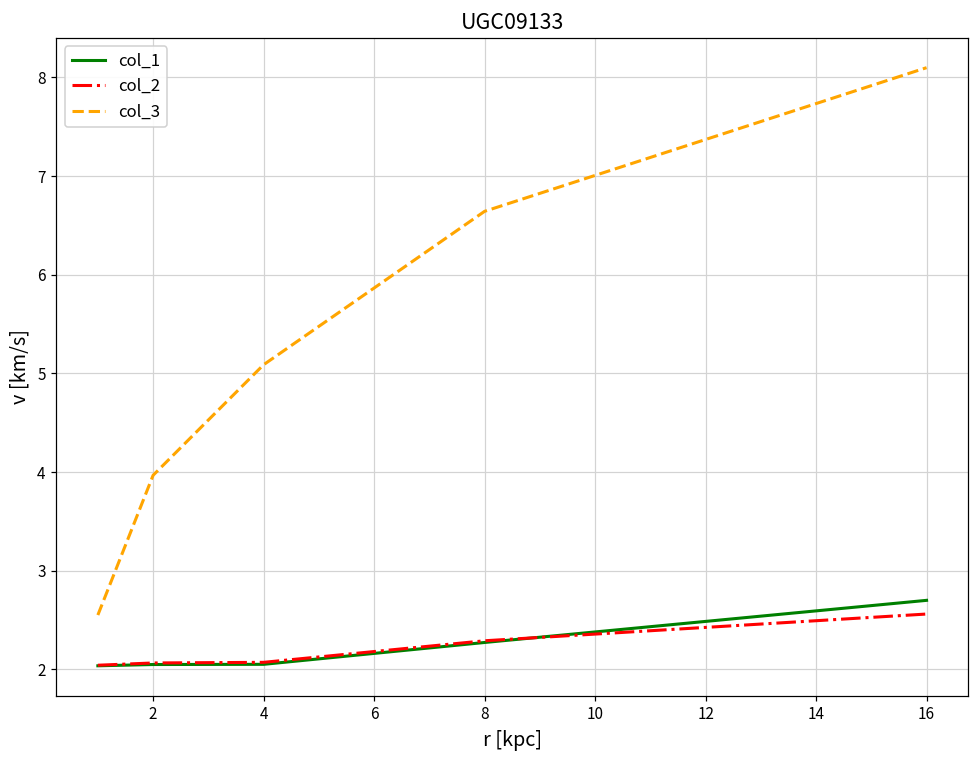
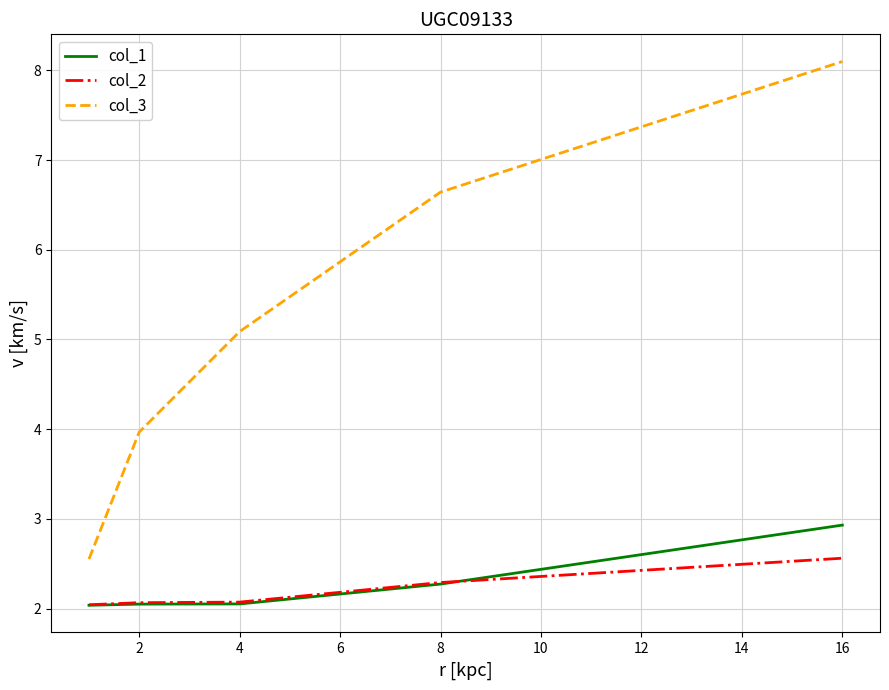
col_1, 16: 2.7 -> 2.9
